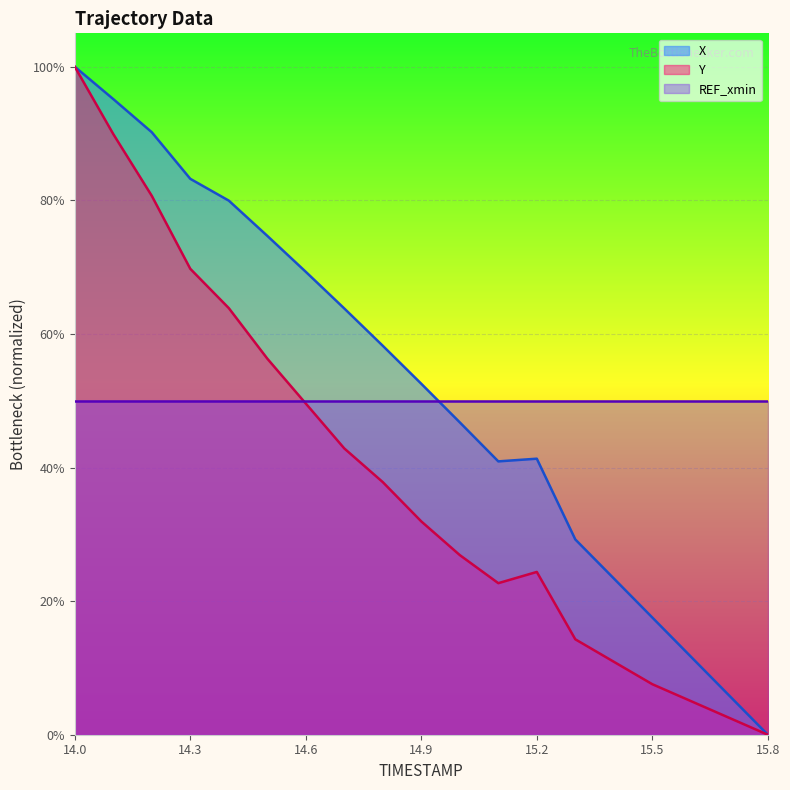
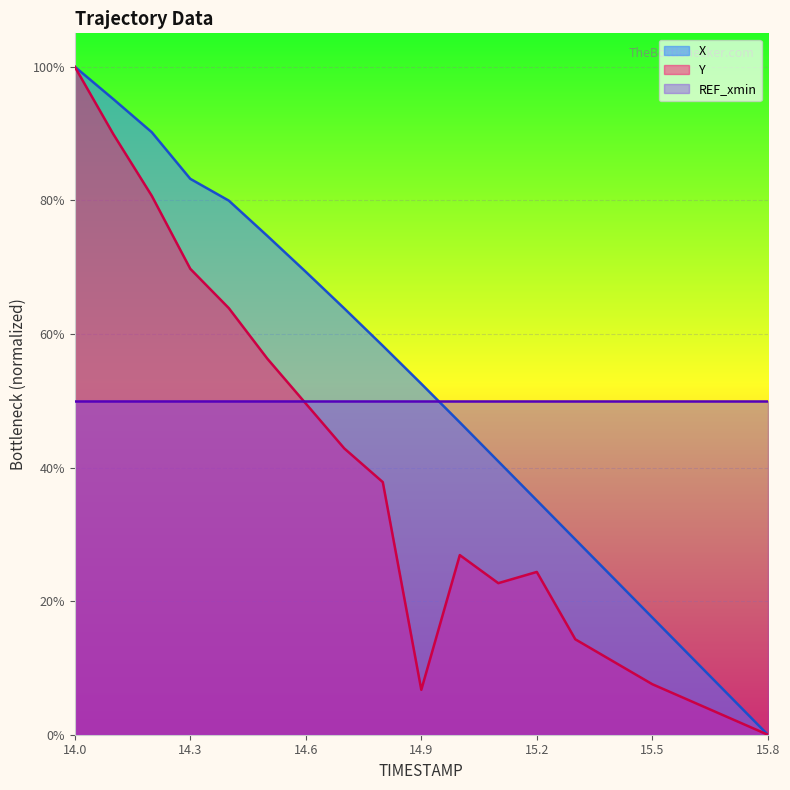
Y, 14.9: 32% -> 7%
X, 15.2: 41% -> 35%
